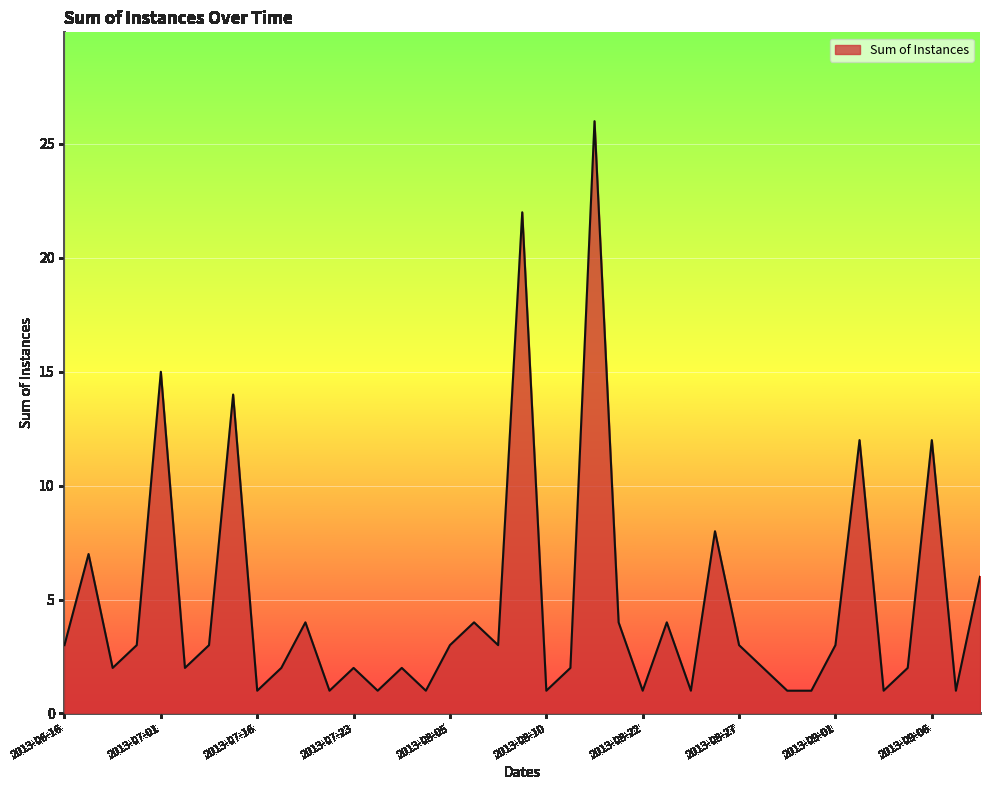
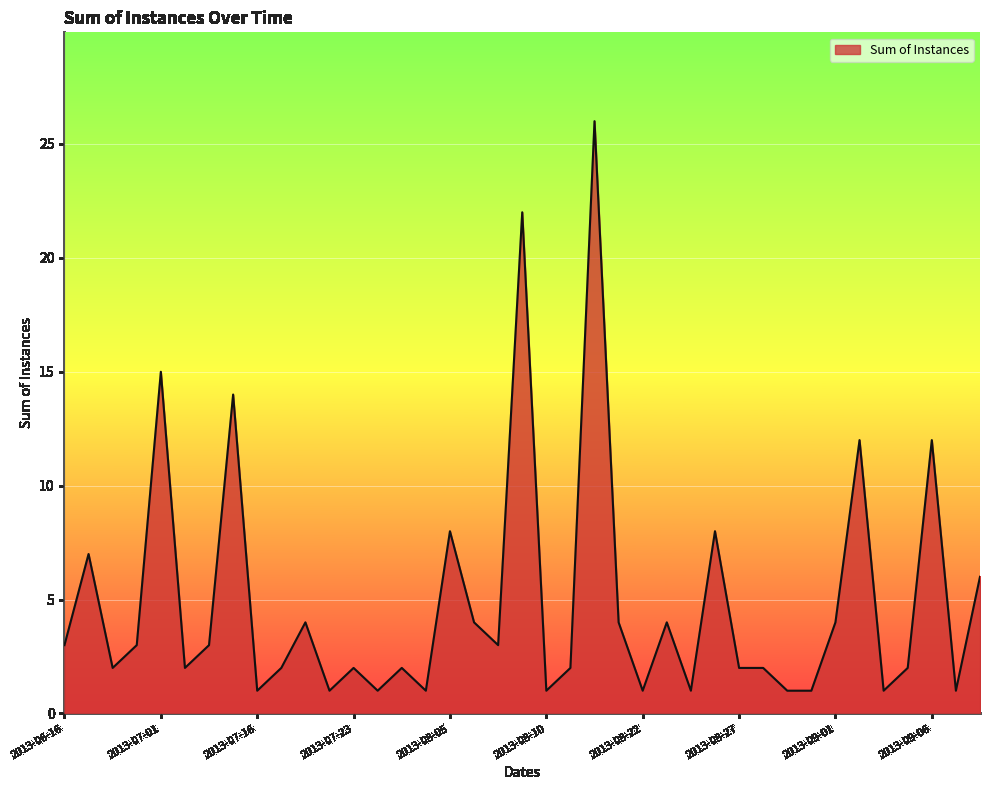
2013-08-05: 3 -> 8
2013-08-27: 3 -> 2
2013-09-01: 3 -> 4
